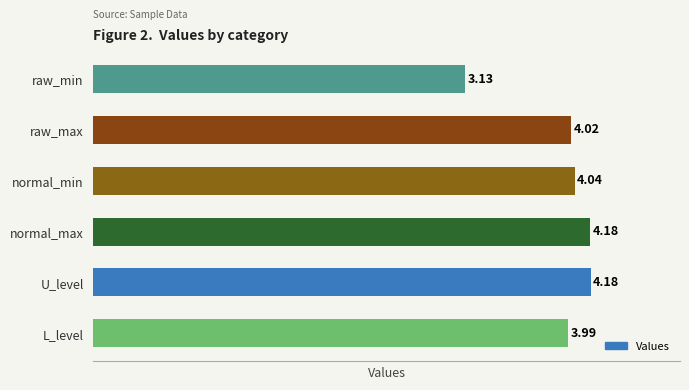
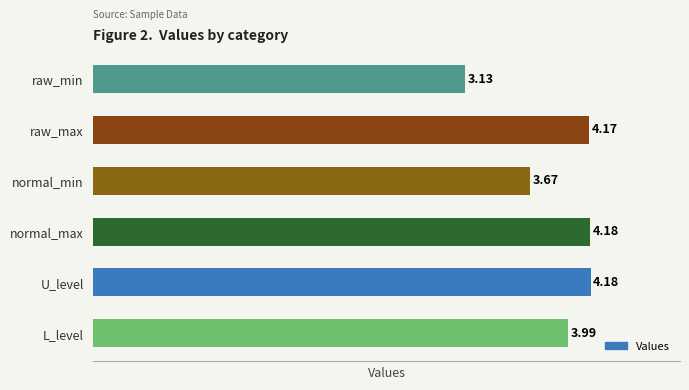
raw_max: 4.02 -> 4.17
normal_min: 4.04 -> 3.67
